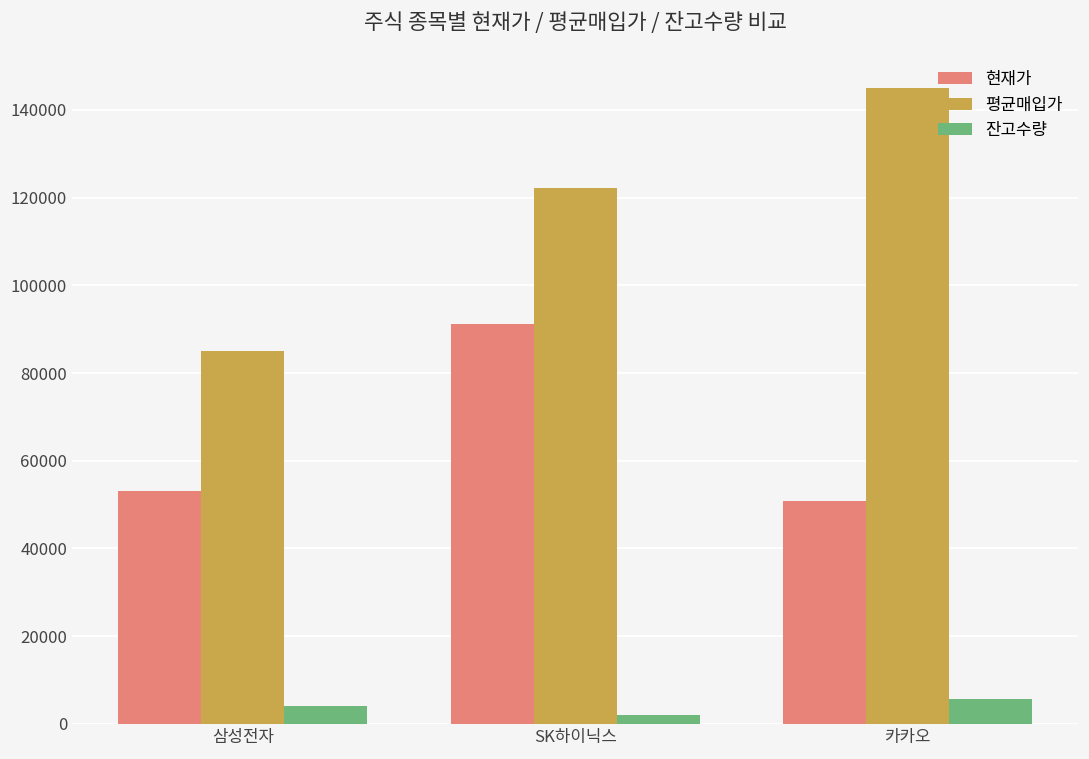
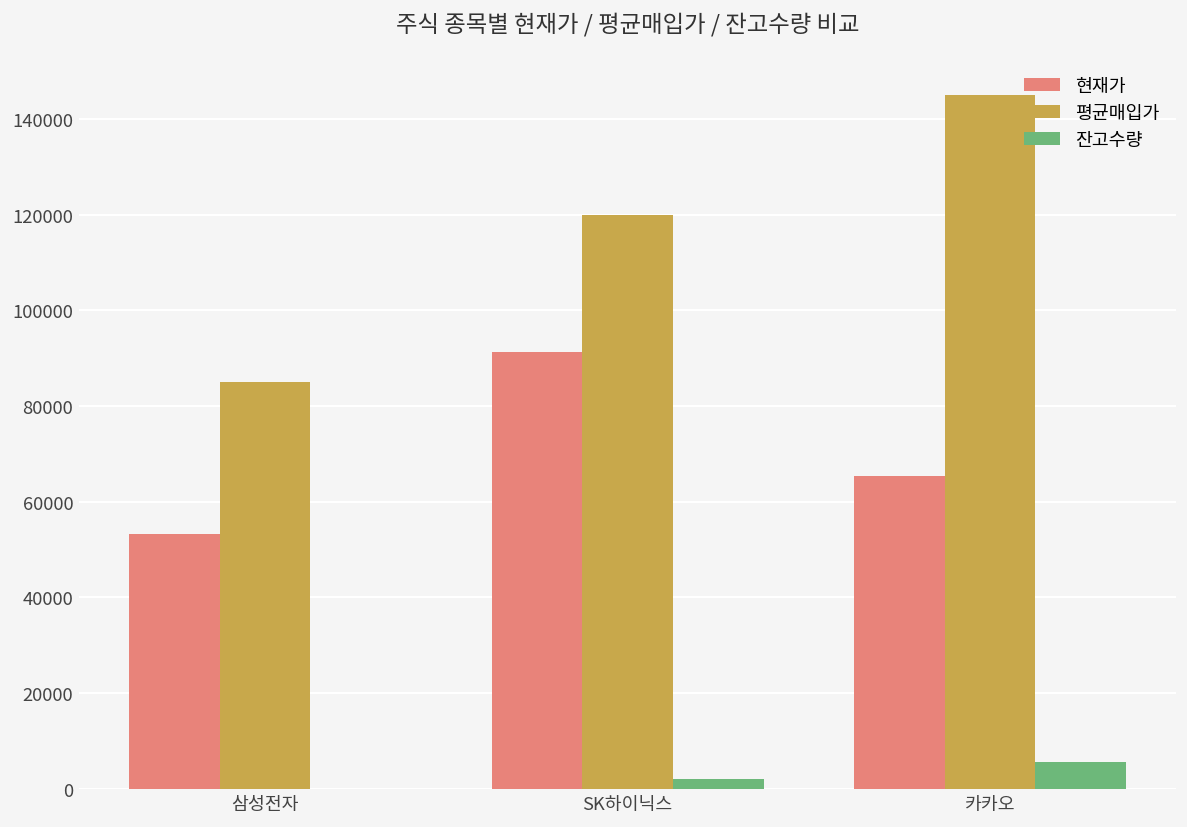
잔고수량, 삼성전자: 4000 -> 0
평균매입가, SK하이닉스: 122000 -> 120000
현재가, 카카오: 51000 -> 65000
